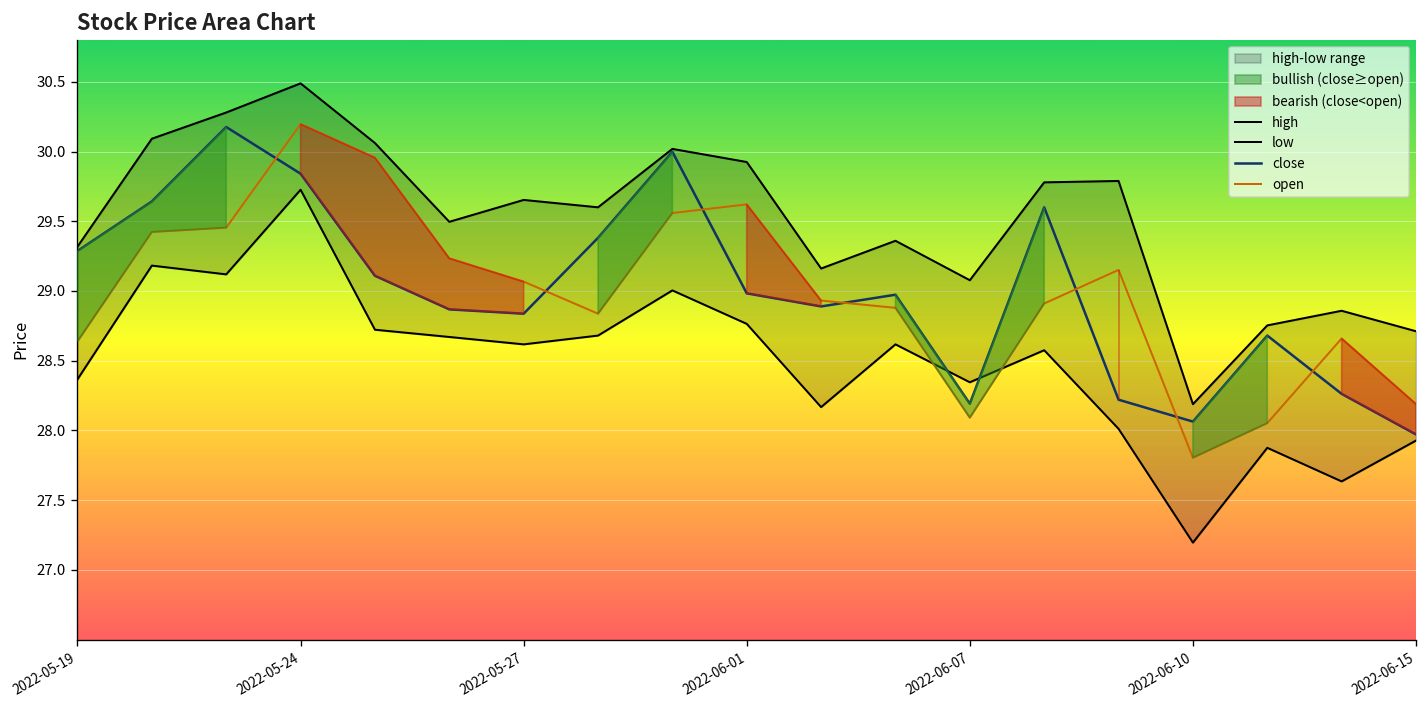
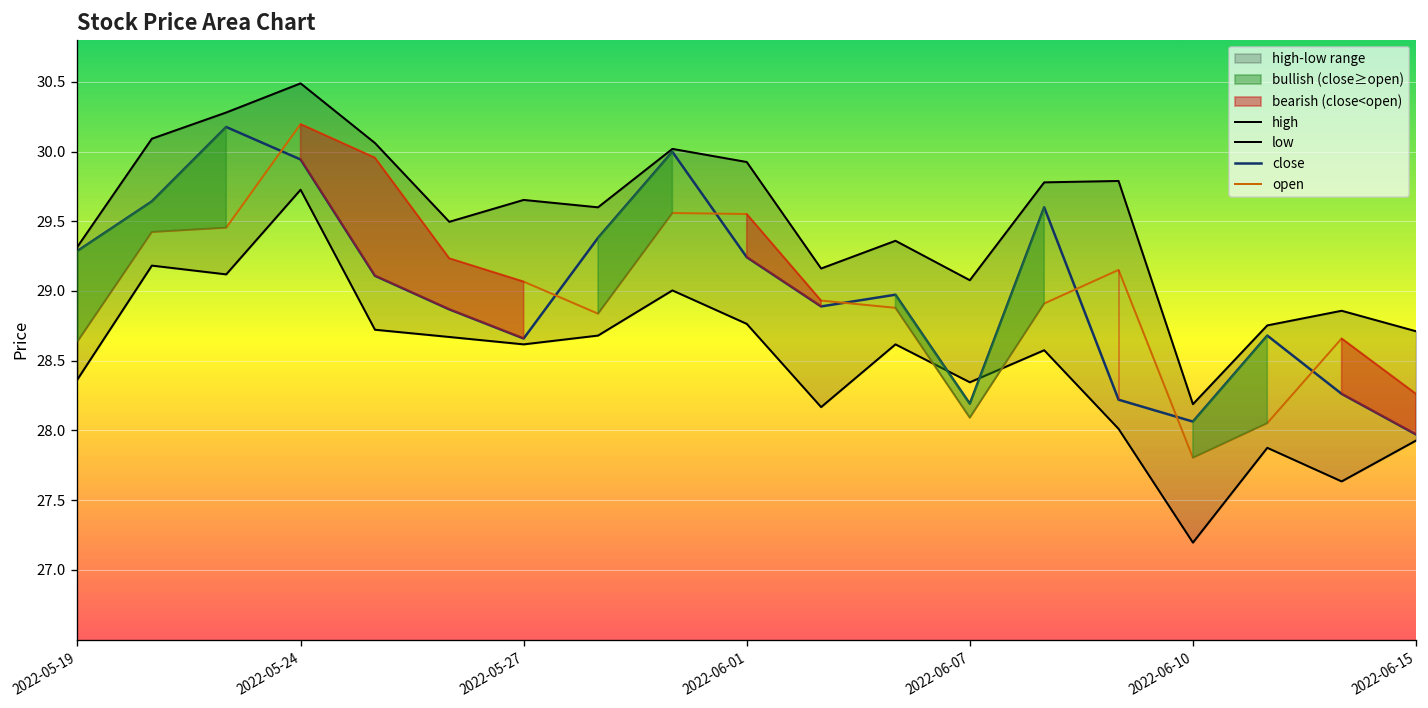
close, 2022-05-24: 29.84 -> 29.94
close, 2022-05-27: 28.84 -> 28.66
close, 2022-06-01: 28.98 -> 29.24
open, 2022-06-01: 29.62 -> 29.55
open, 2022-06-15: 28.19 -> 28.26
